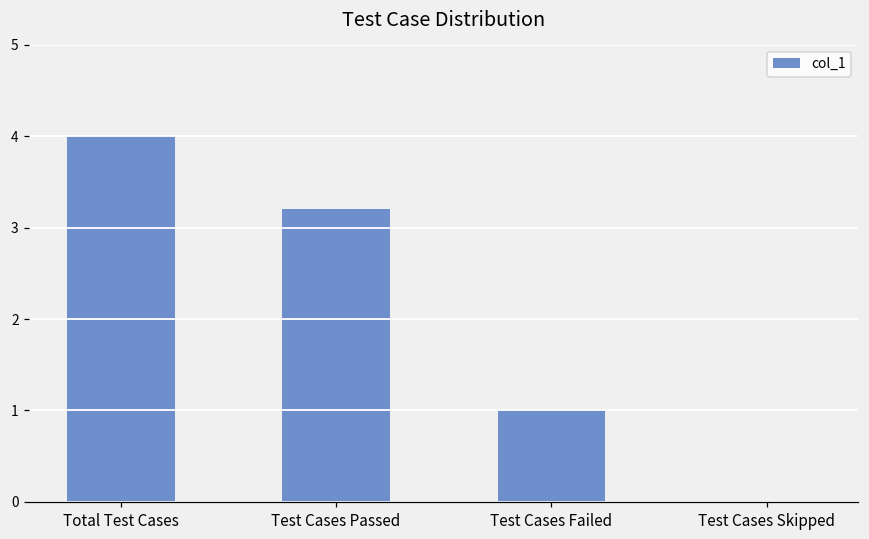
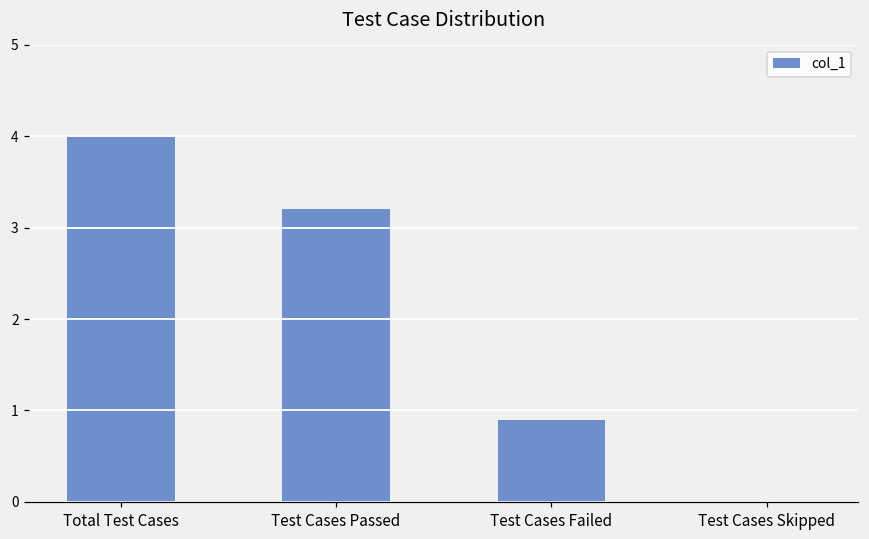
Test Cases Failed: 1.0 -> 0.9
